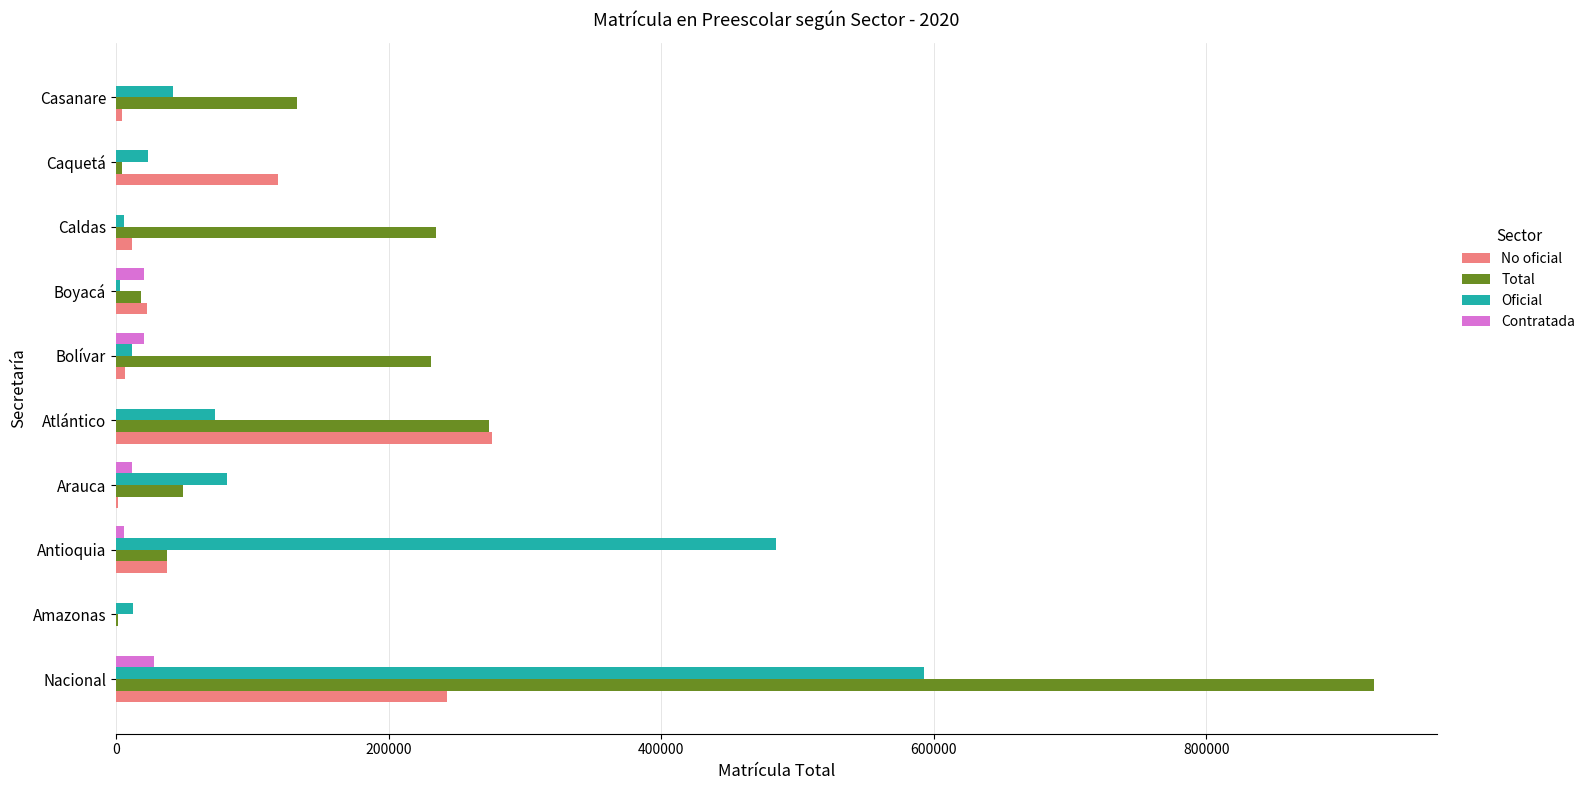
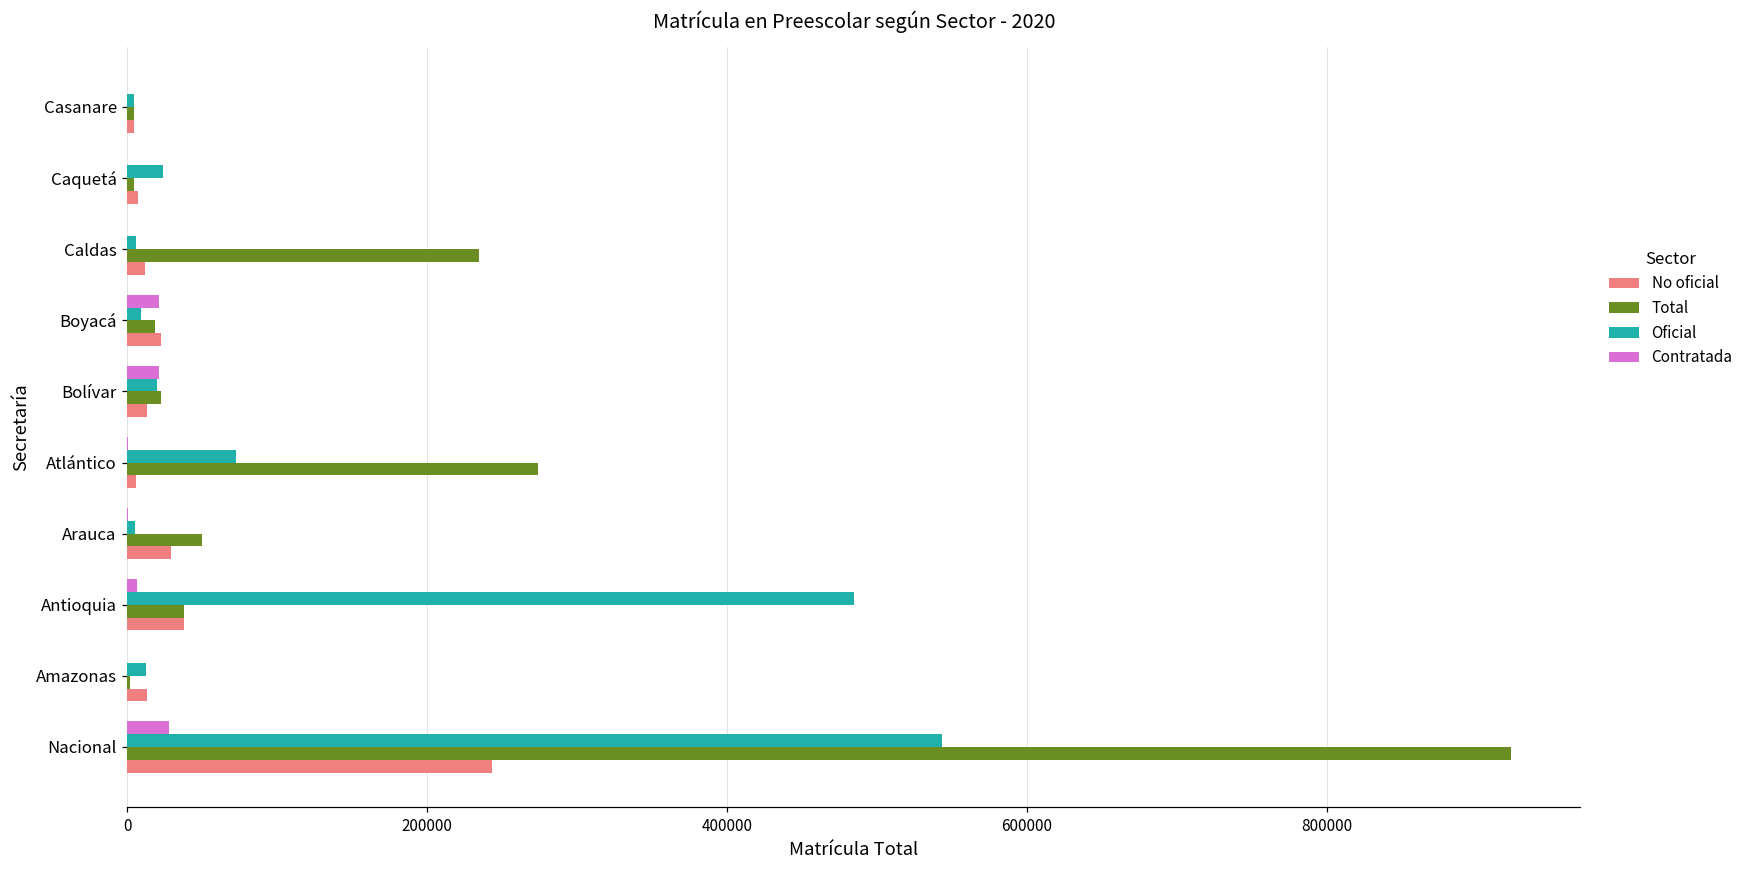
Oficial, Casanare: 42000 -> 4000
Total, Casanare: 133000 -> 5000
No oficial, Caquetá: 119000 -> 7000
Oficial, Boyacá: 3000 -> 9000
Oficial, Bolívar: 12000 -> 20000
Total, Bolívar: 231000 -> 22000
No oficial, Bolívar: 7000 -> 13000
No oficial, Atlántico: 276000 -> 6000
Contratada, Arauca: 12000 -> 0
Oficial, Arauca: 81000 -> 5000
No oficial, Arauca: 2000 -> 29000
No oficial, Amazonas: 0 -> 13000
Oficial, Nacional: 593000 -> 543000
